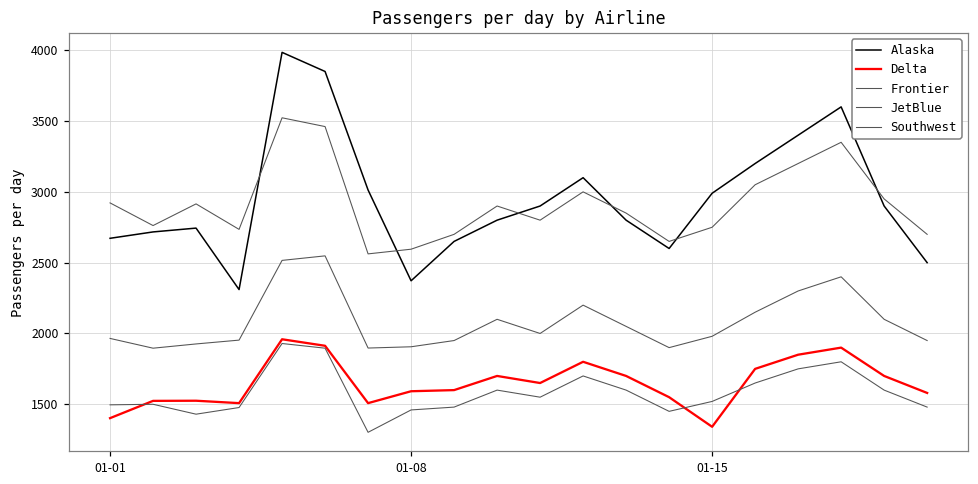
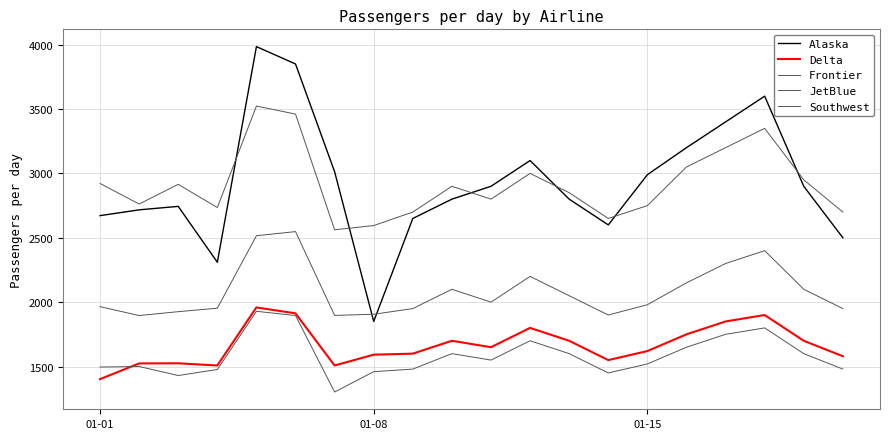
Alaska, 01-08: 2370 -> 1850
Delta, 01-15: 1340 -> 1620
